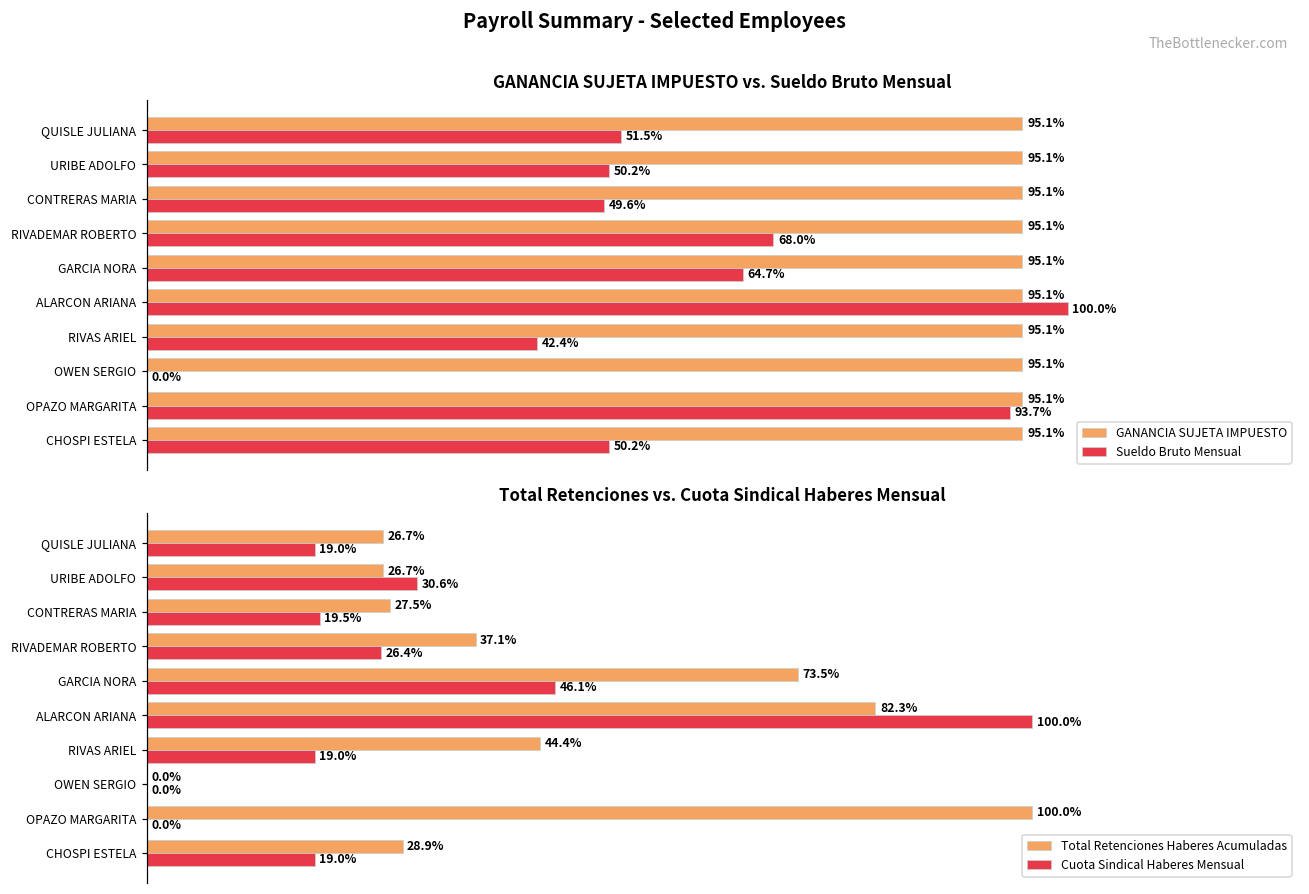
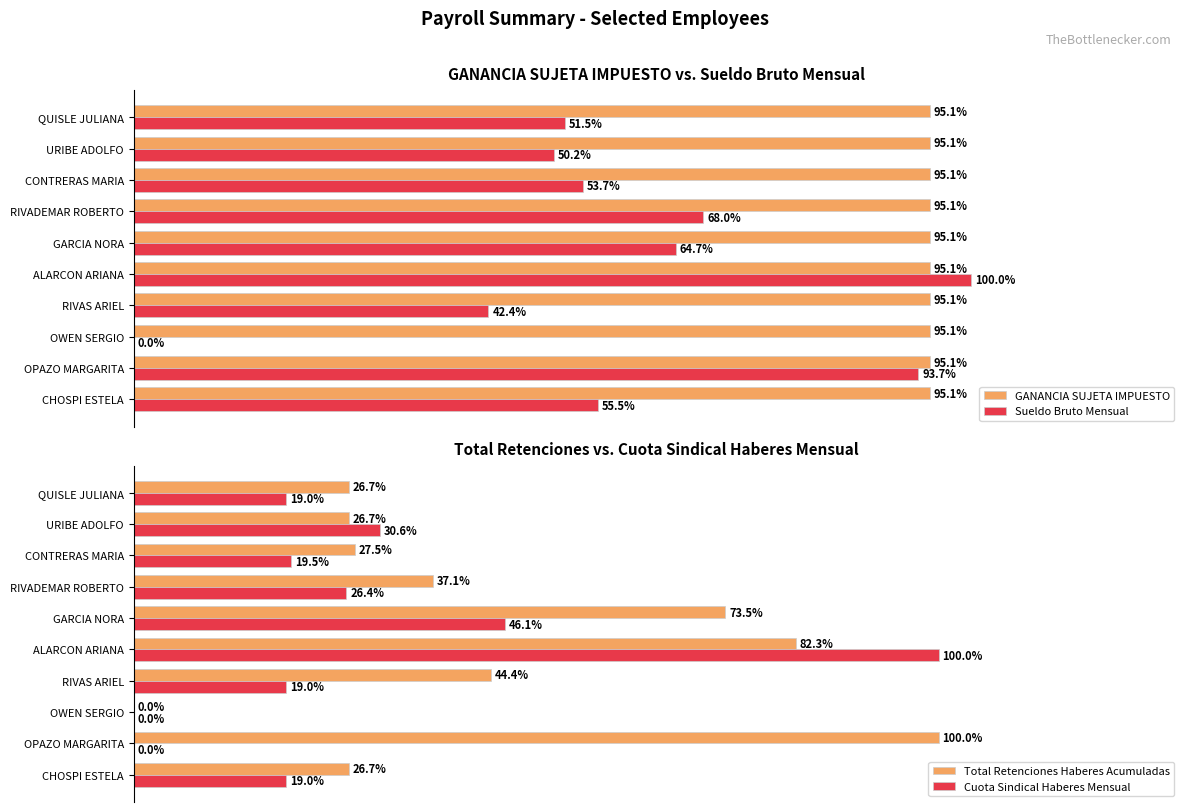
GANANCIA SUJETA IMPUESTO vs. Sueldo Bruto Mensual, Sueldo Bruto Mensual, CONTRERAS MARIA: 49.6% -> 53.7%
GANANCIA SUJETA IMPUESTO vs. Sueldo Bruto Mensual, Sueldo Bruto Mensual, CHOSPI ESTELA: 50.2% -> 55.5%
Total Retenciones vs. Cuota Sindical Haberes Mensual, Total Retenciones Haberes Acumuladas, CHOSPI ESTELA: 28.9% -> 26.7%
